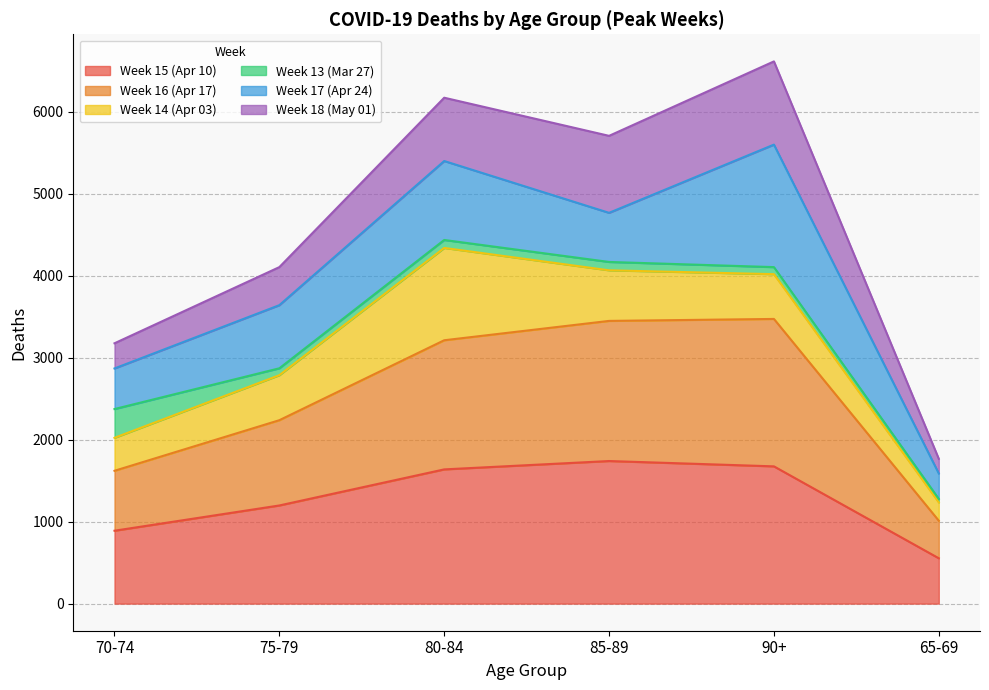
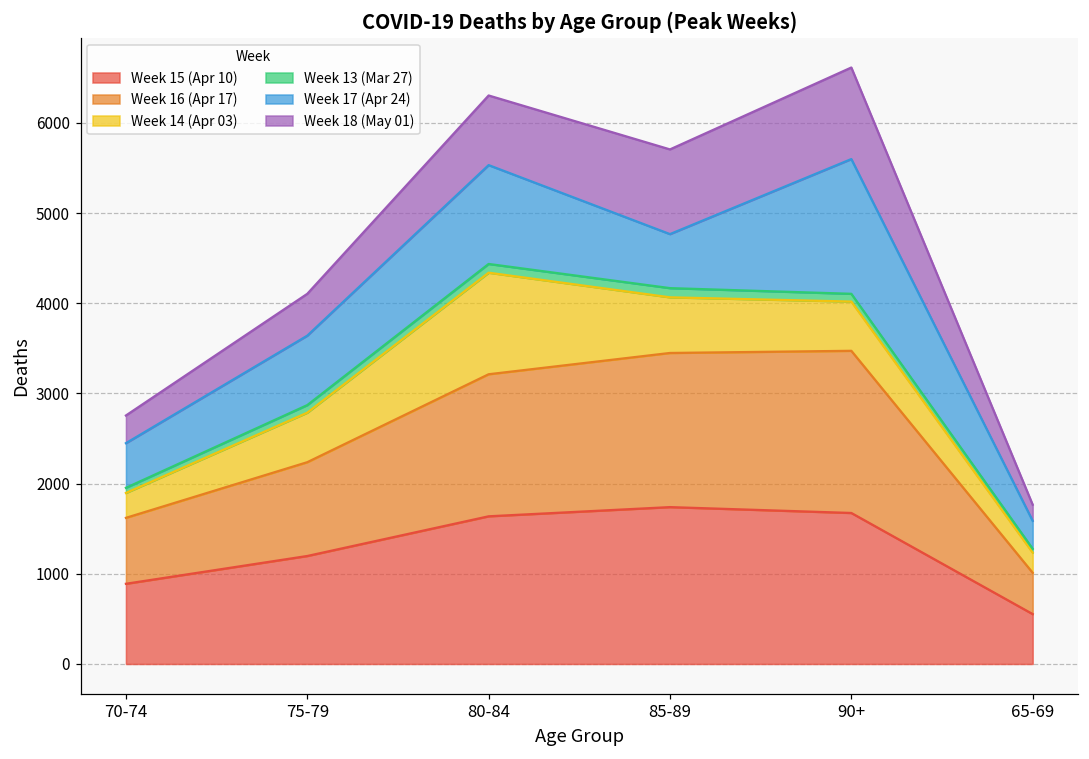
Week 14 (Apr 03), 70-74: 400 -> 300
Week 13 (Mar 27), 70-74: 400 -> 100
Week 17 (Apr 24), 80-84: 1000 -> 1100
